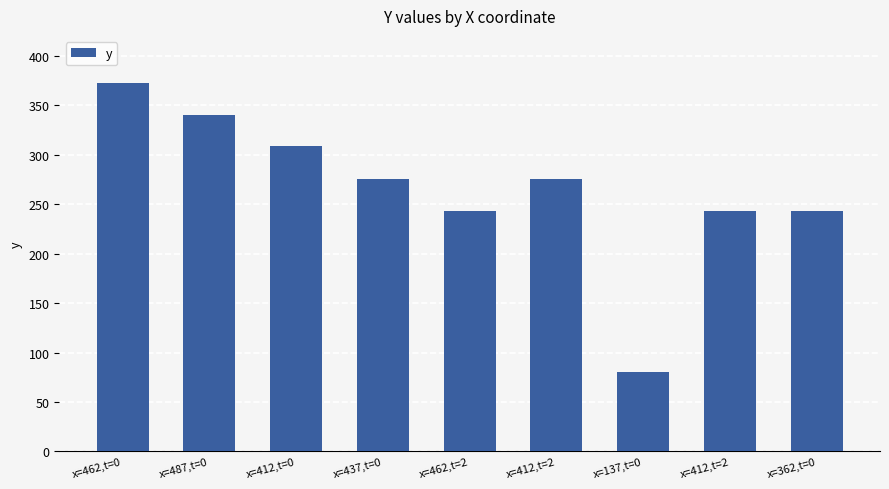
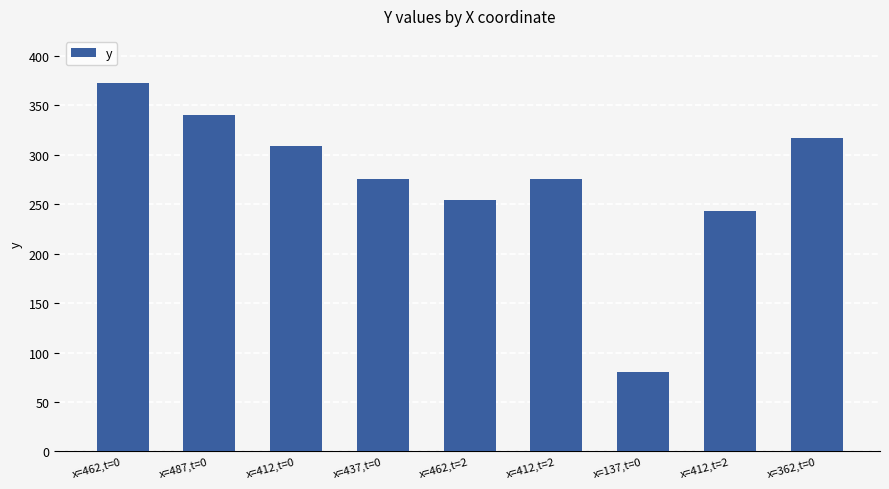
x=462,t=2: 240 -> 250
x=362,t=0: 240 -> 320
